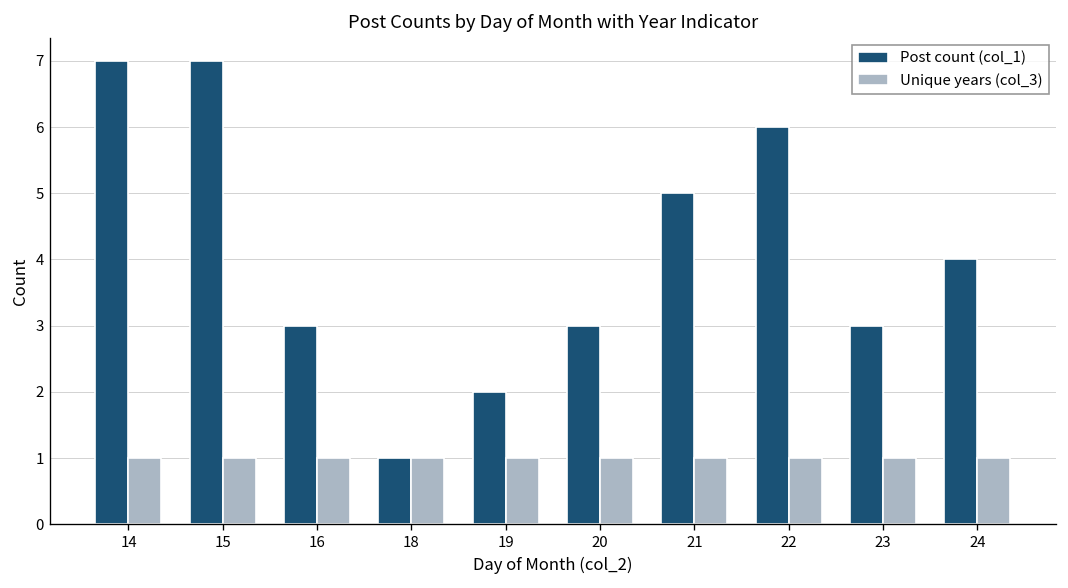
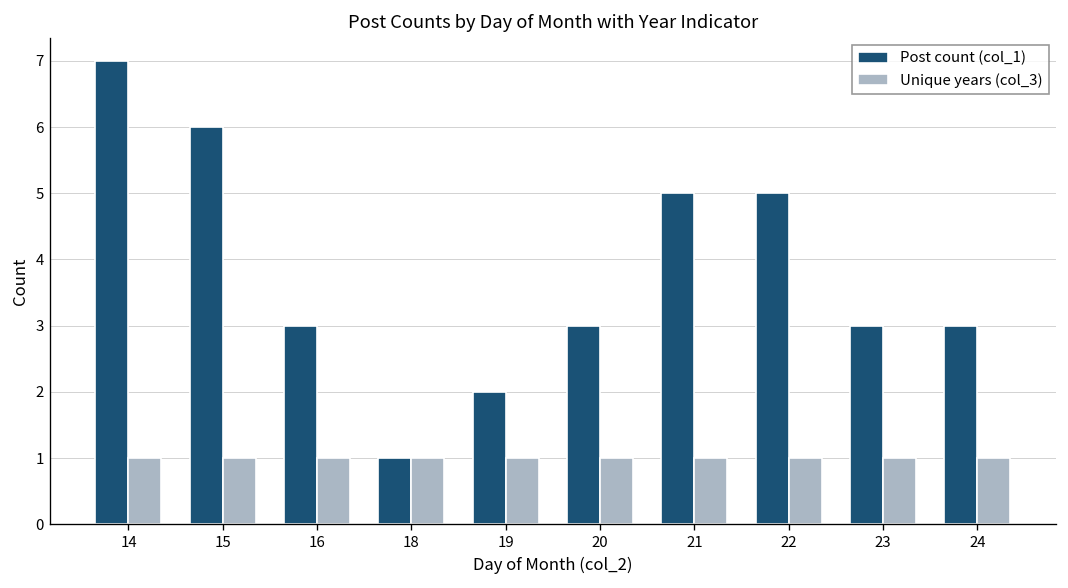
Post count (col_1), 15: 7 -> 6
Post count (col_1), 22: 6 -> 5
Post count (col_1), 24: 4 -> 3
